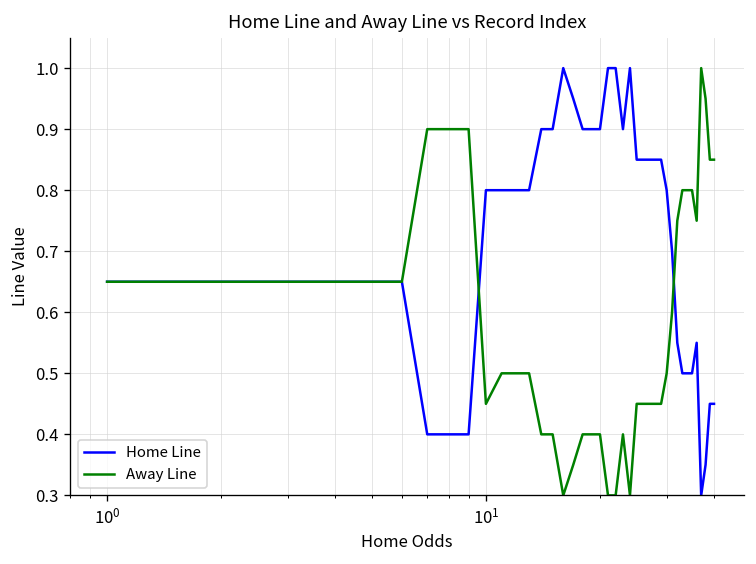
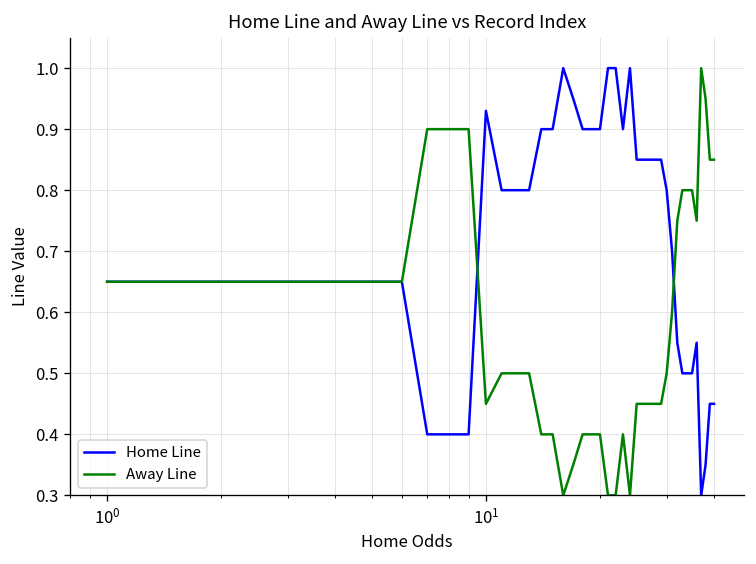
Home Line, 10^1: 0.80 -> 0.93
